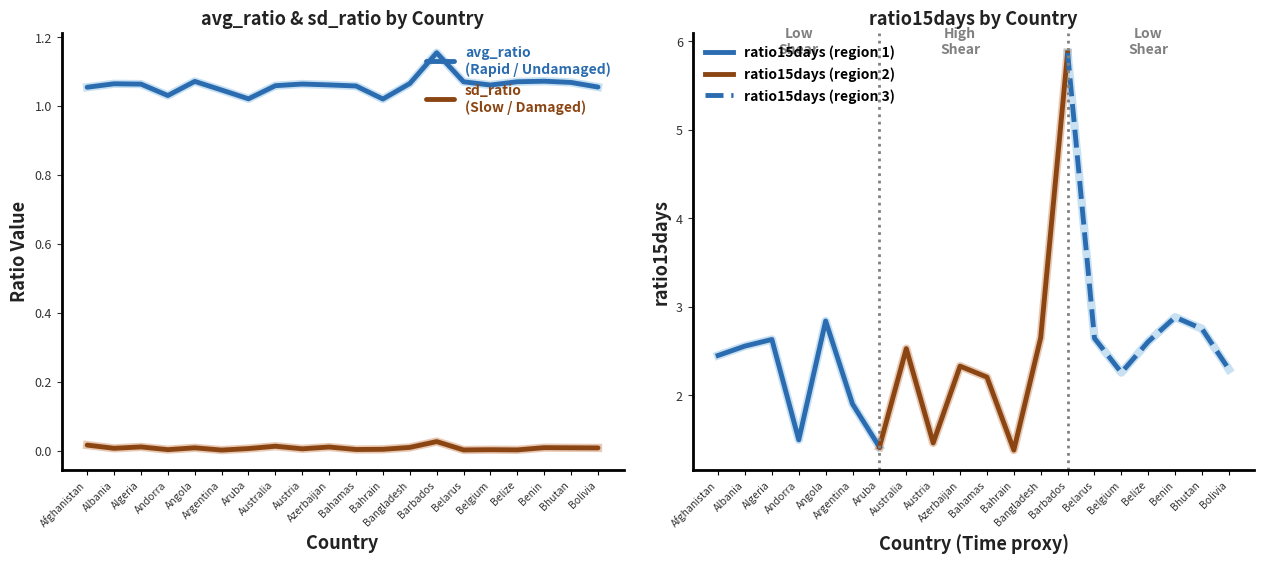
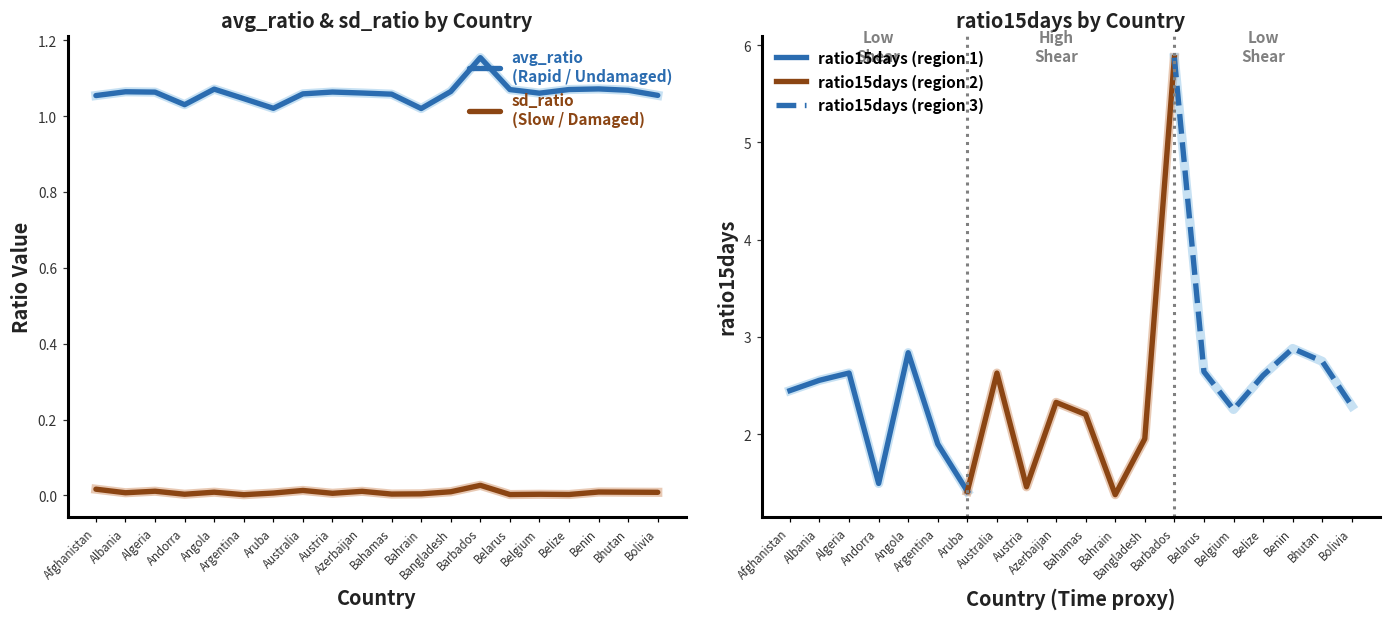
ratio15days by Country, ratio15days (region 2), Australia: 2.5 -> 2.6
ratio15days by Country, ratio15days (region 2), Bangladesh: 2.7 -> 2.0
